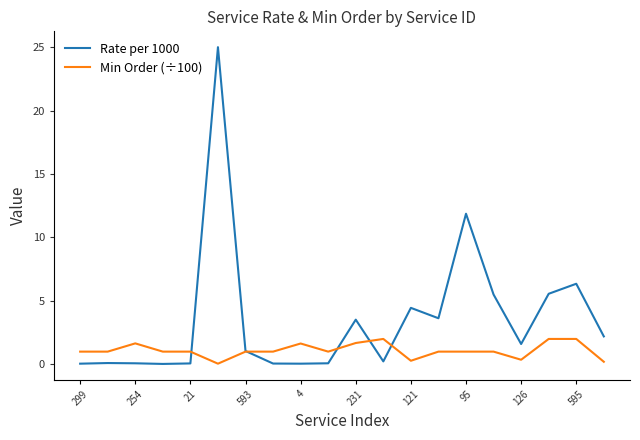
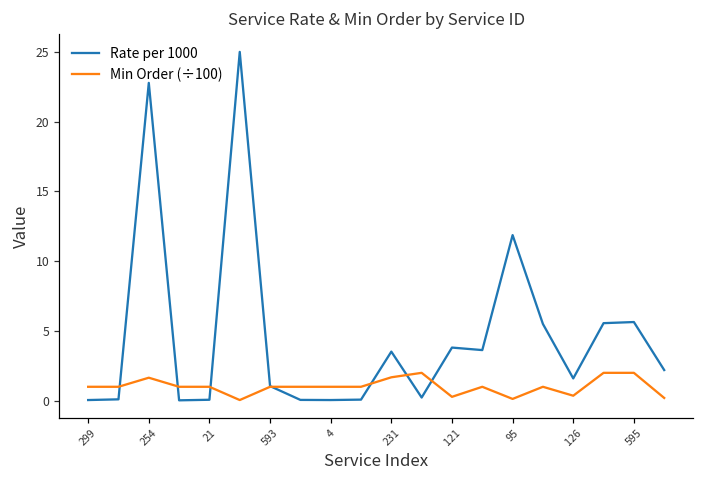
Rate per 1000, 254: 0.1 -> 22.8
Min Order (÷100), 4: 1.6 -> 1.0
Rate per 1000, 121: 4.5 -> 3.8
Min Order (÷100), 95: 1.0 -> 0.1
Rate per 1000, 595: 6.4 -> 5.6
